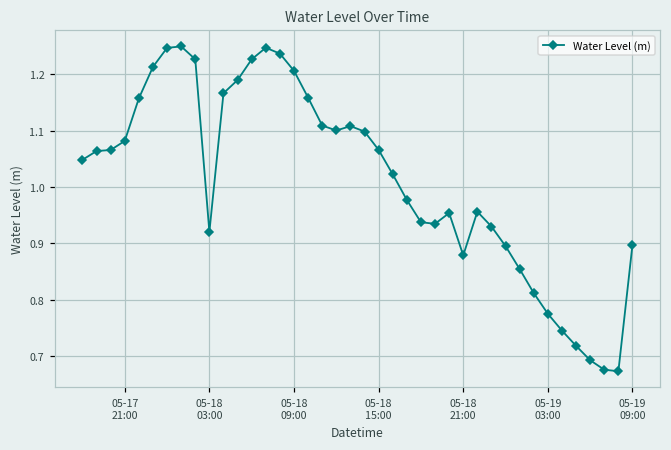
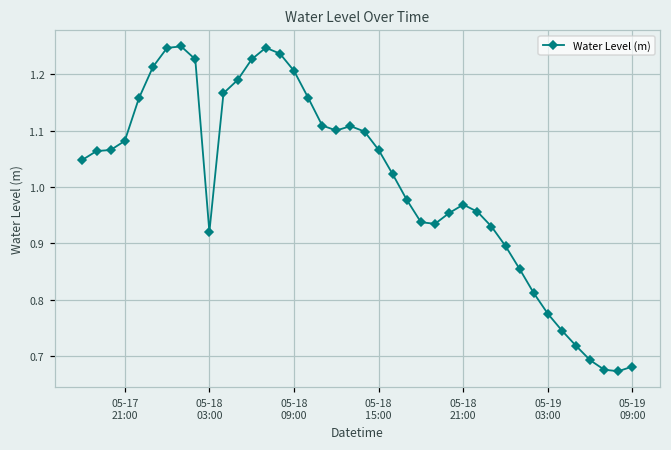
05-18 21:00: 0.88 -> 0.97
05-19 09:00: 0.90 -> 0.68
